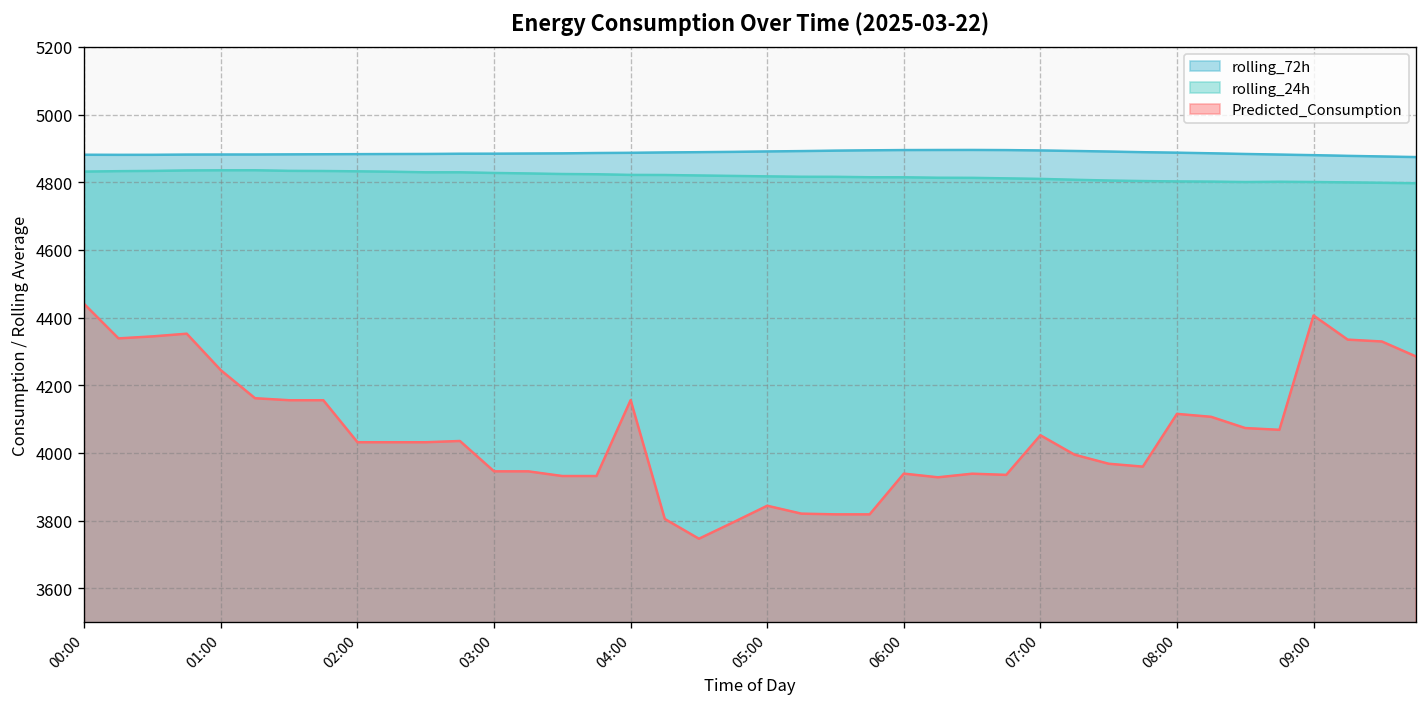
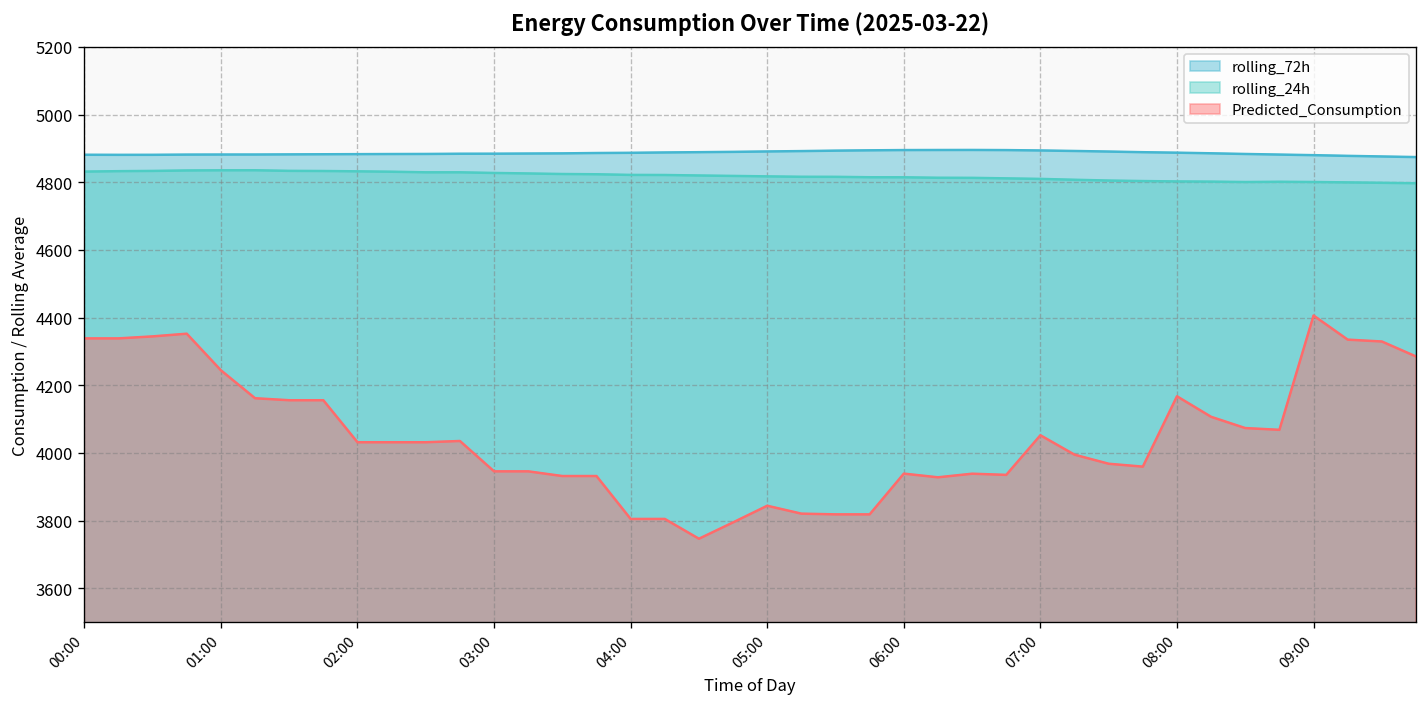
Predicted_Consumption, 00:00: 4440 -> 4340
Predicted_Consumption, 04:00: 4160 -> 3810
Predicted_Consumption, 08:00: 4120 -> 4170
